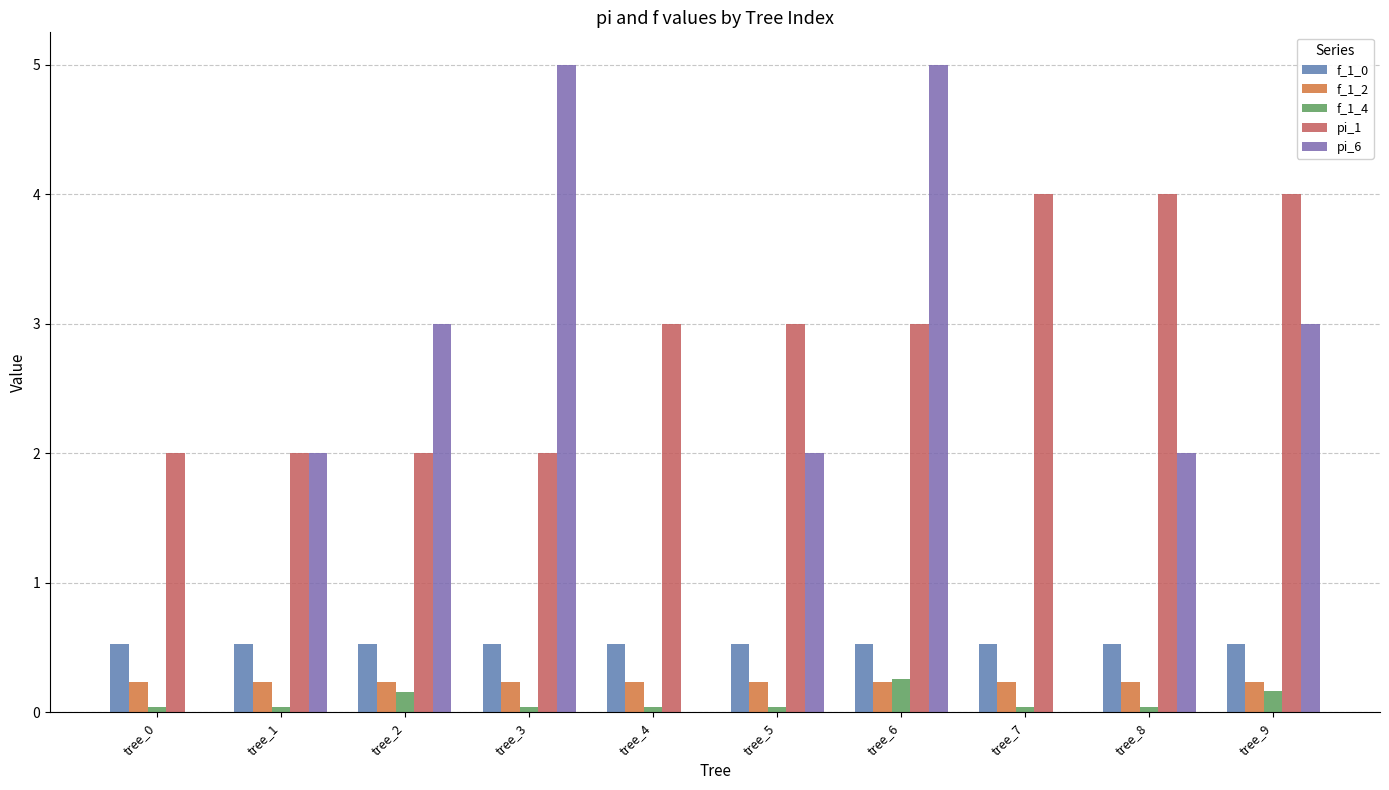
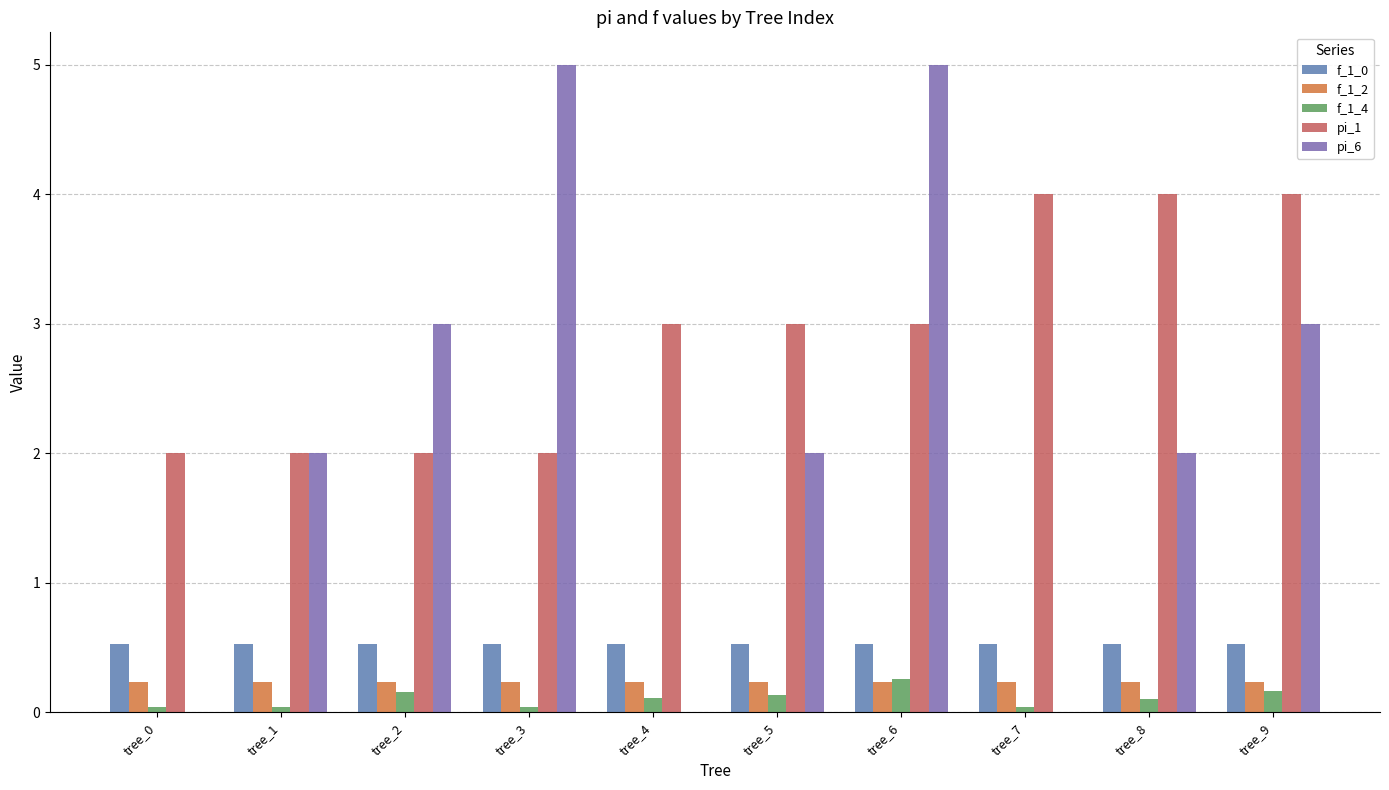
f_1_4, tree_4: 0.04 -> 0.11
f_1_4, tree_5: 0.04 -> 0.13
f_1_4, tree_8: 0.04 -> 0.10
